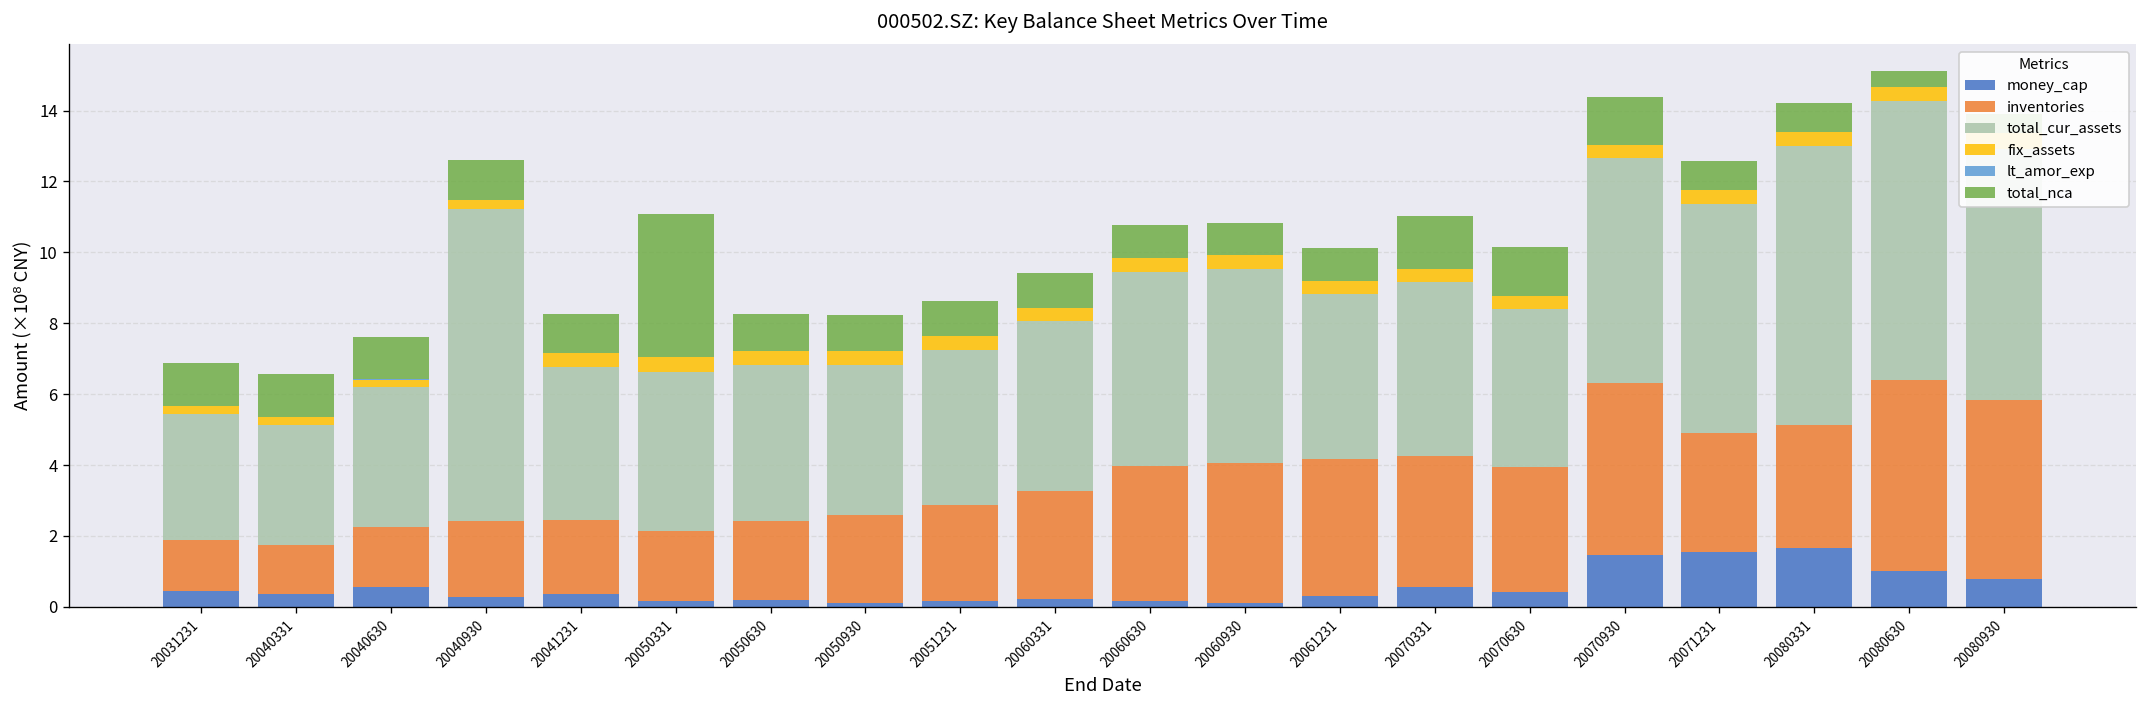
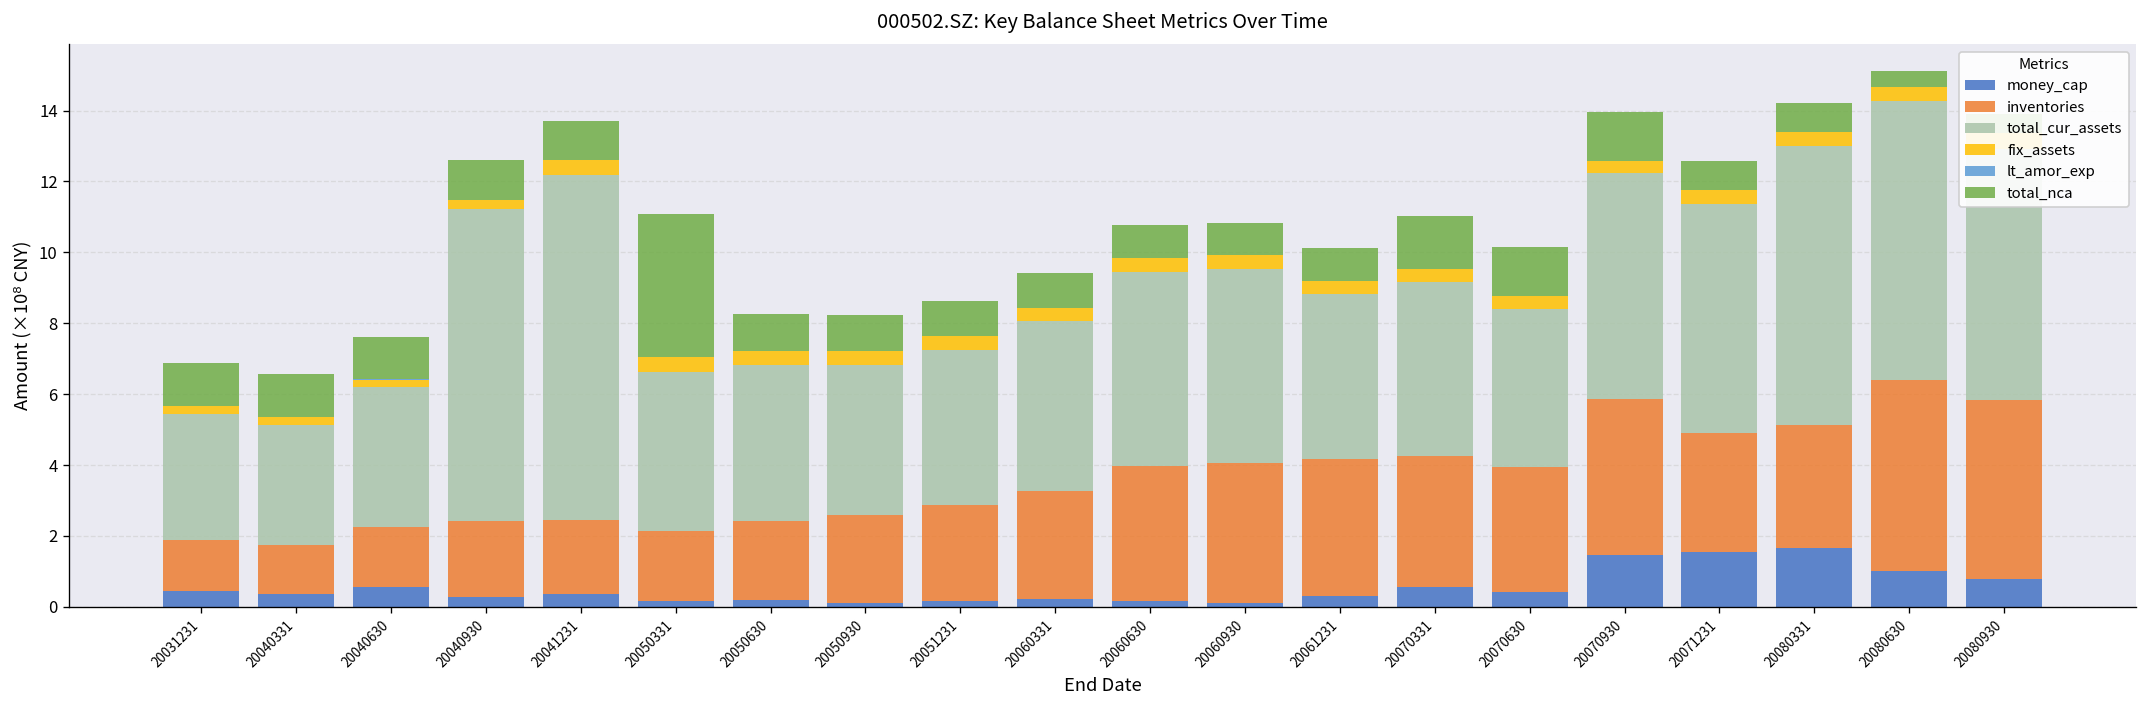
total_cur_assets, 20041231: 4.3 -> 9.7
inventories, 20070930: 4.8 -> 4.4
